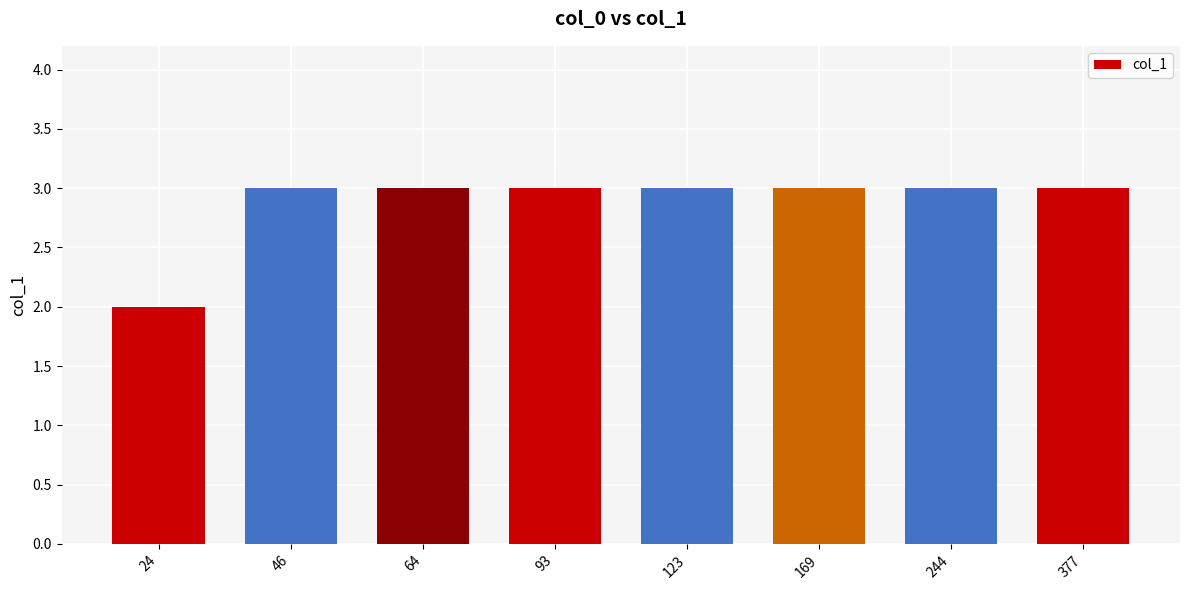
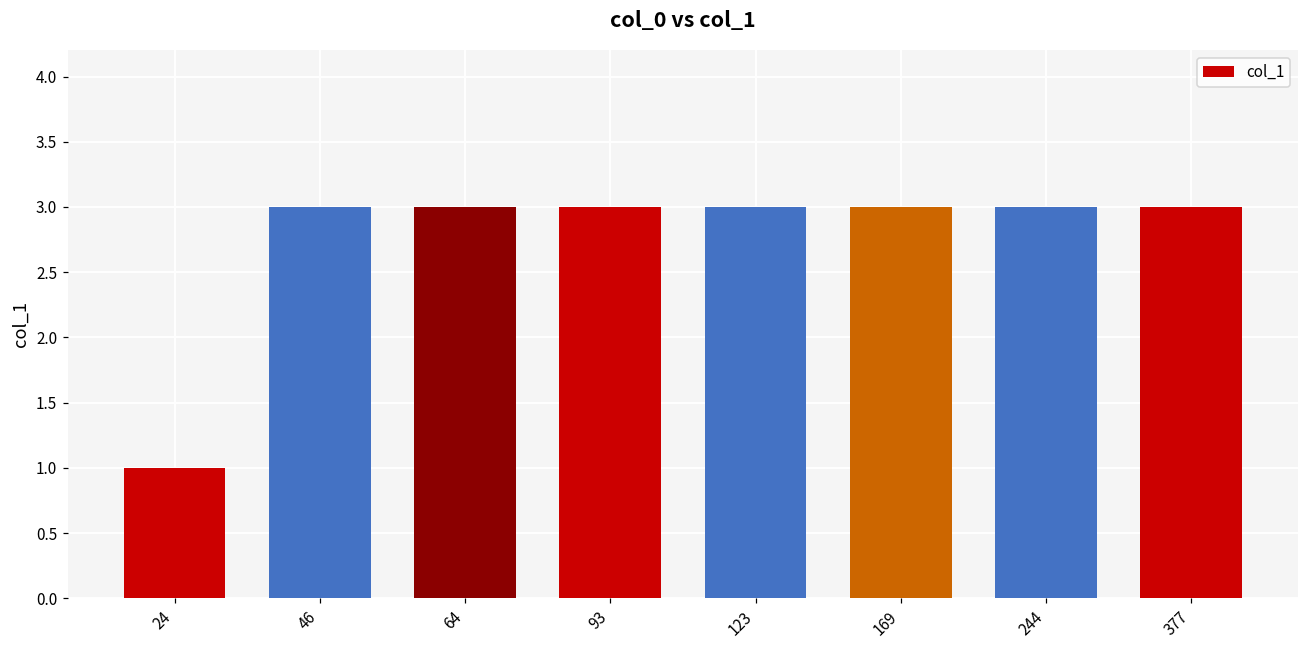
24: 2 -> 1
